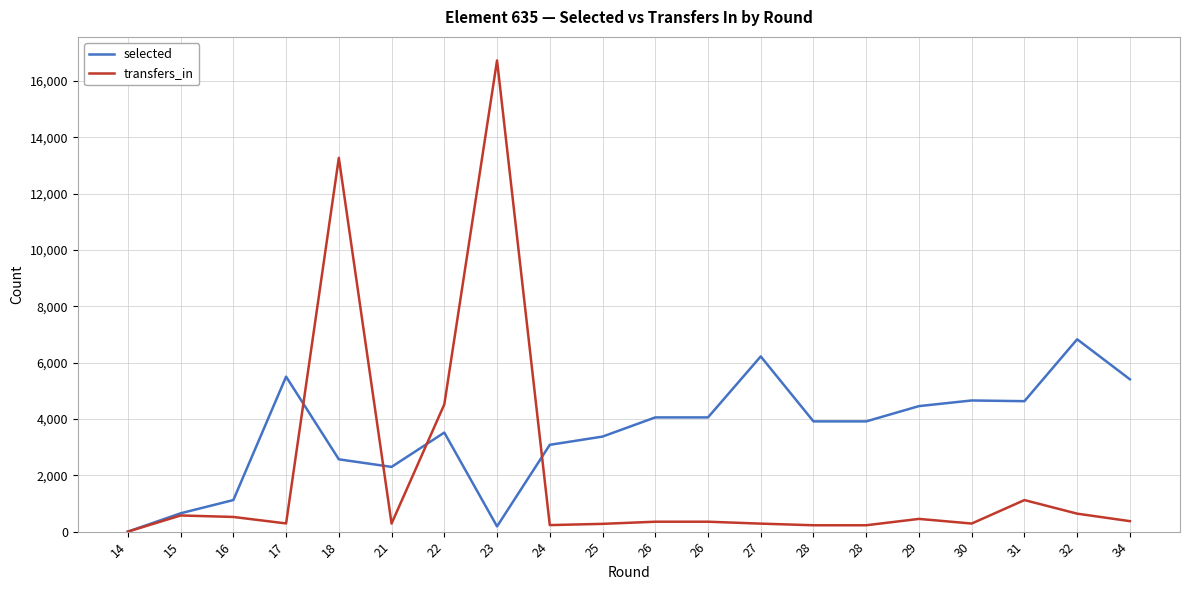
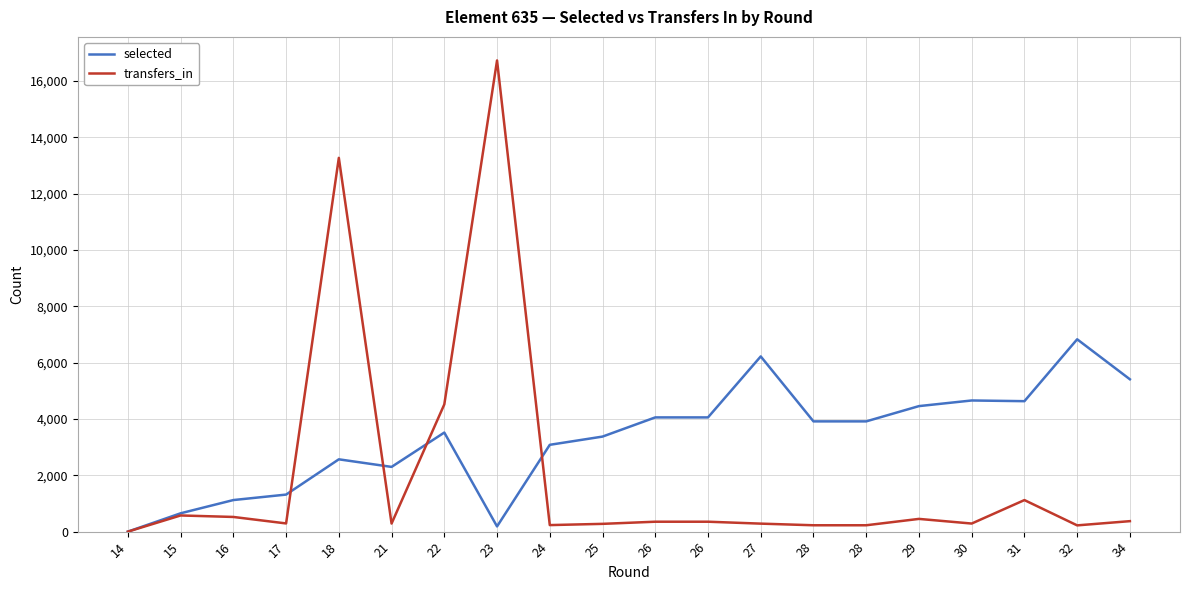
selected, 17: 5,500 -> 1,300
transfers_in, 32: 600 -> 200
